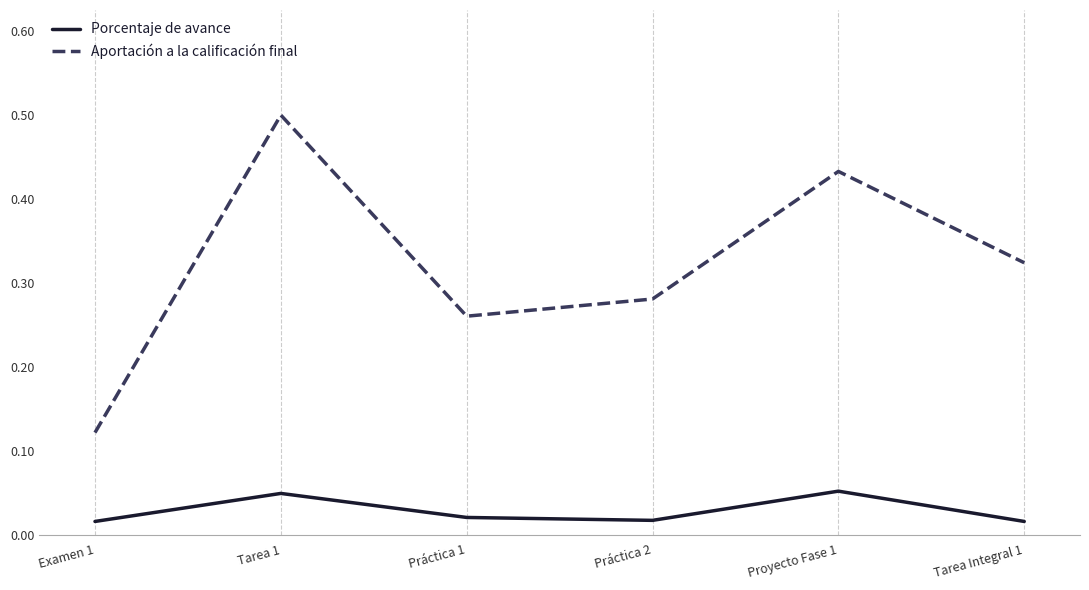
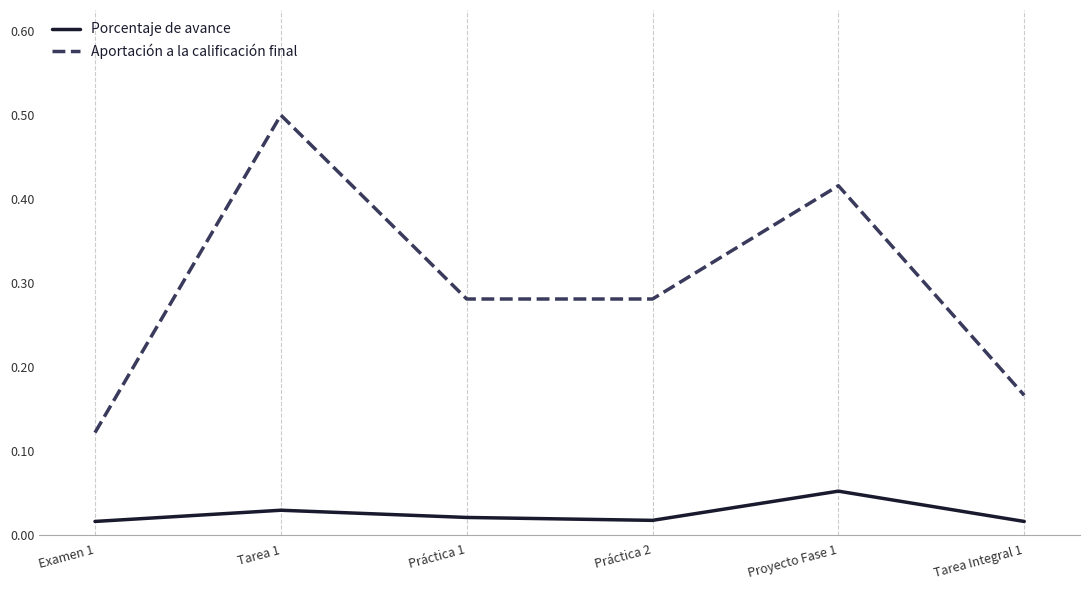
Porcentaje de avance, Tarea 1: 0.05 -> 0.03
Aportación a la calificación final, Práctica 1: 0.26 -> 0.28
Aportación a la calificación final, Proyecto Fase 1: 0.43 -> 0.42
Aportación a la calificación final, Tarea Integral 1: 0.32 -> 0.17
